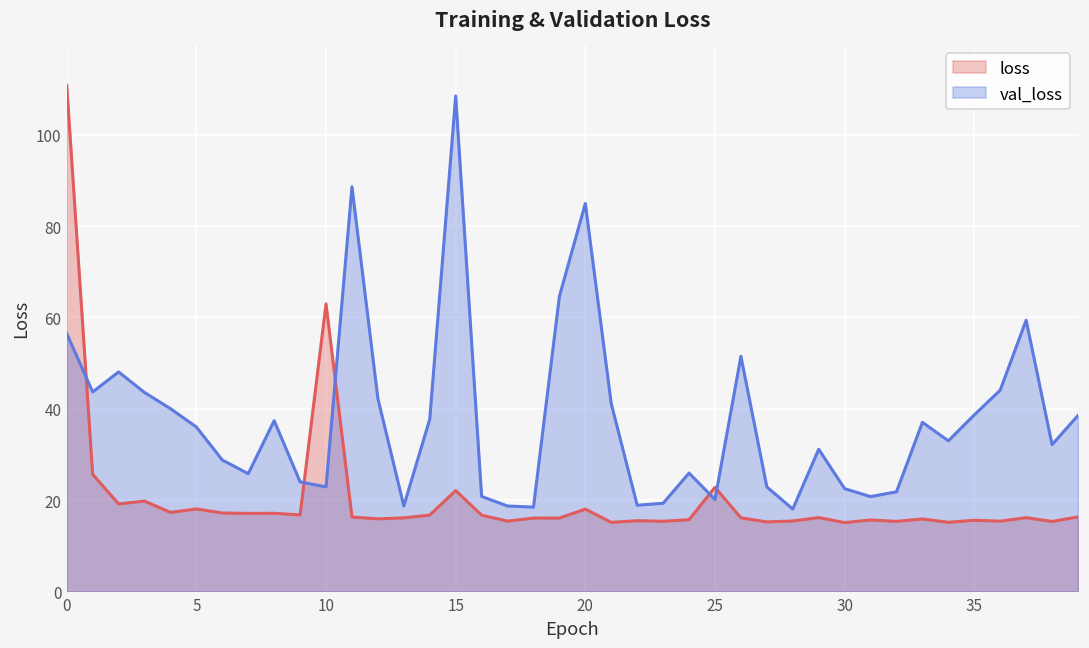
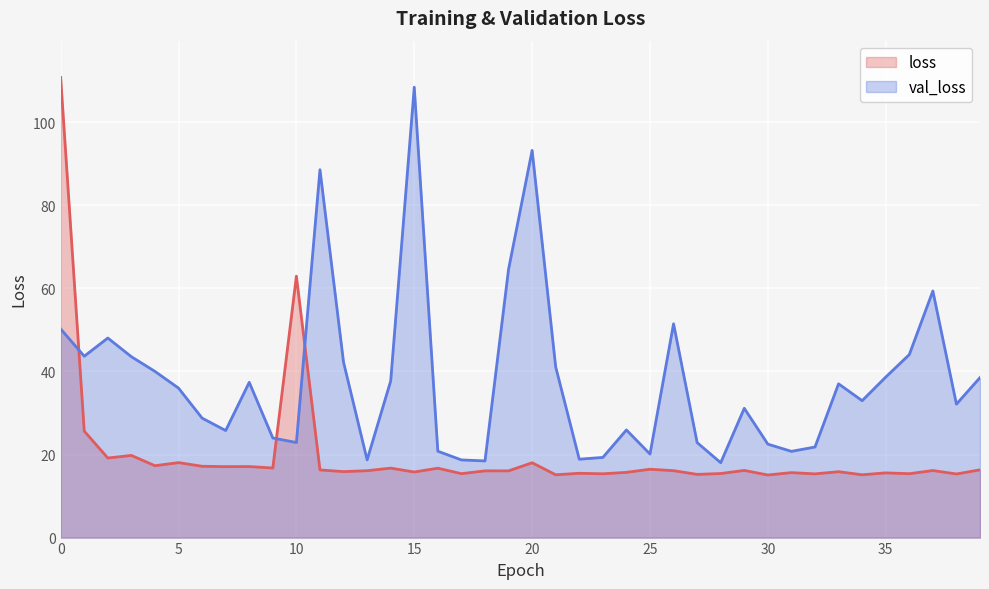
val_loss, 0: 56 -> 50
loss, 15: 22 -> 16
val_loss, 20: 85 -> 93
loss, 25: 23 -> 16
